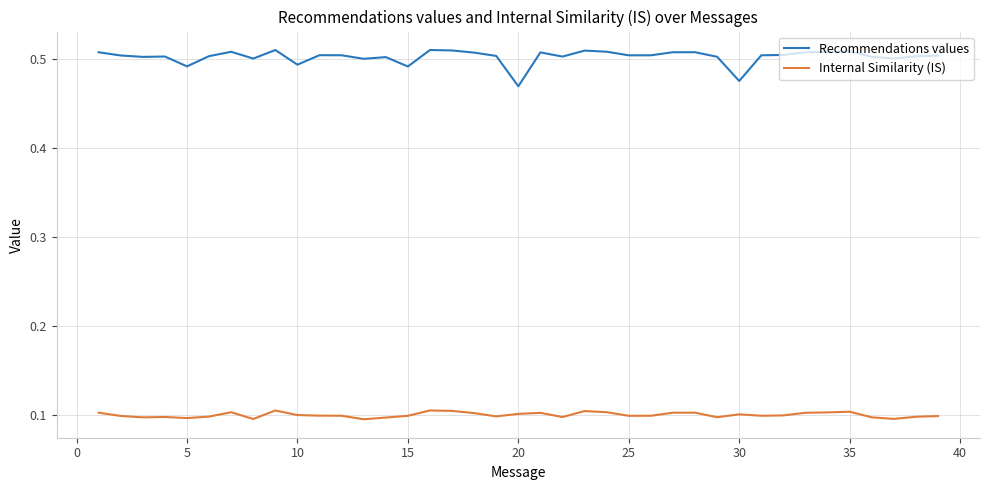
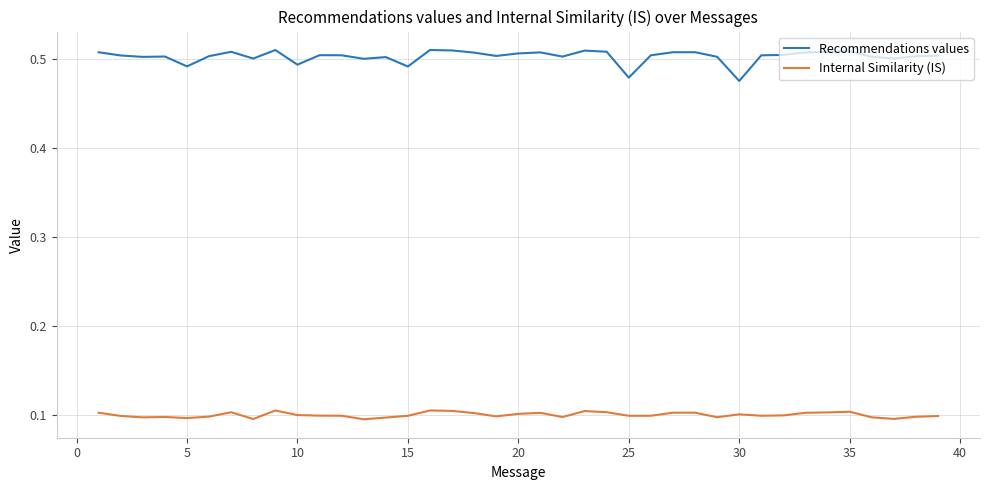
Recommendations values, 20: 0.47 -> 0.51
Recommendations values, 25: 0.50 -> 0.48
